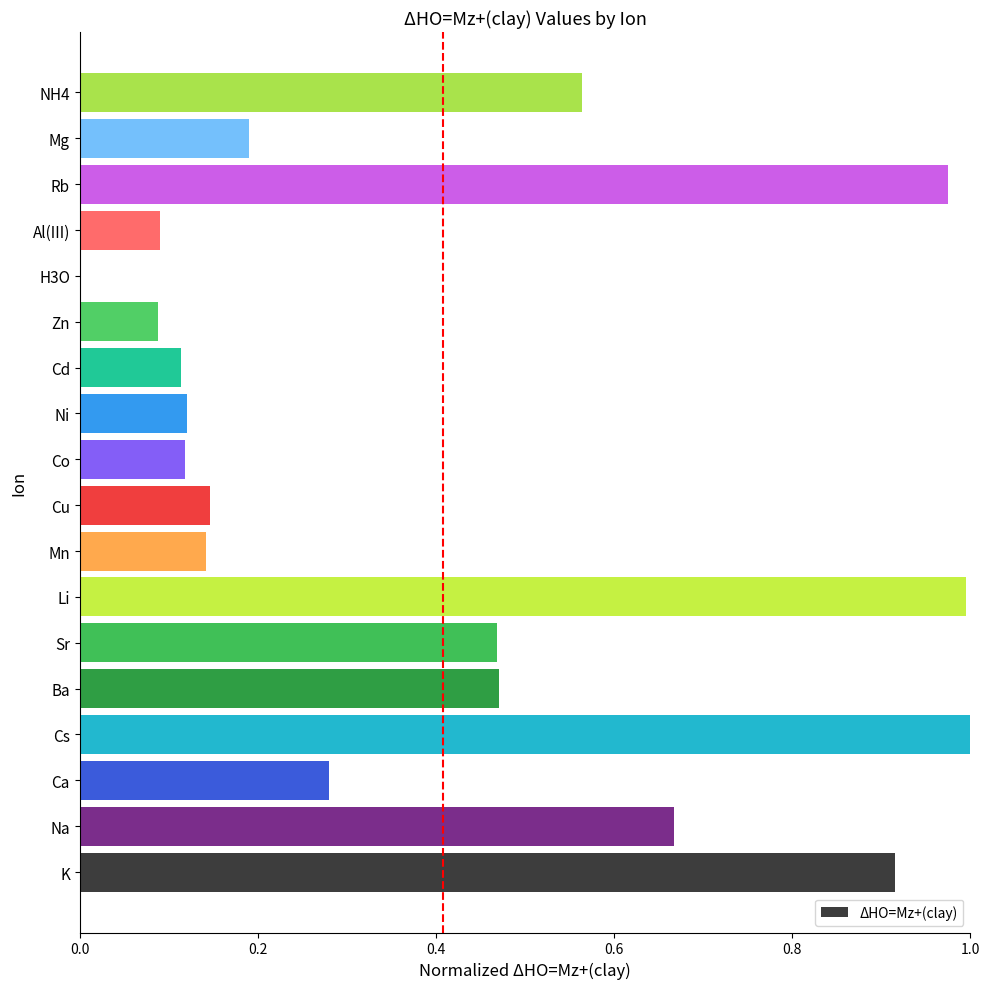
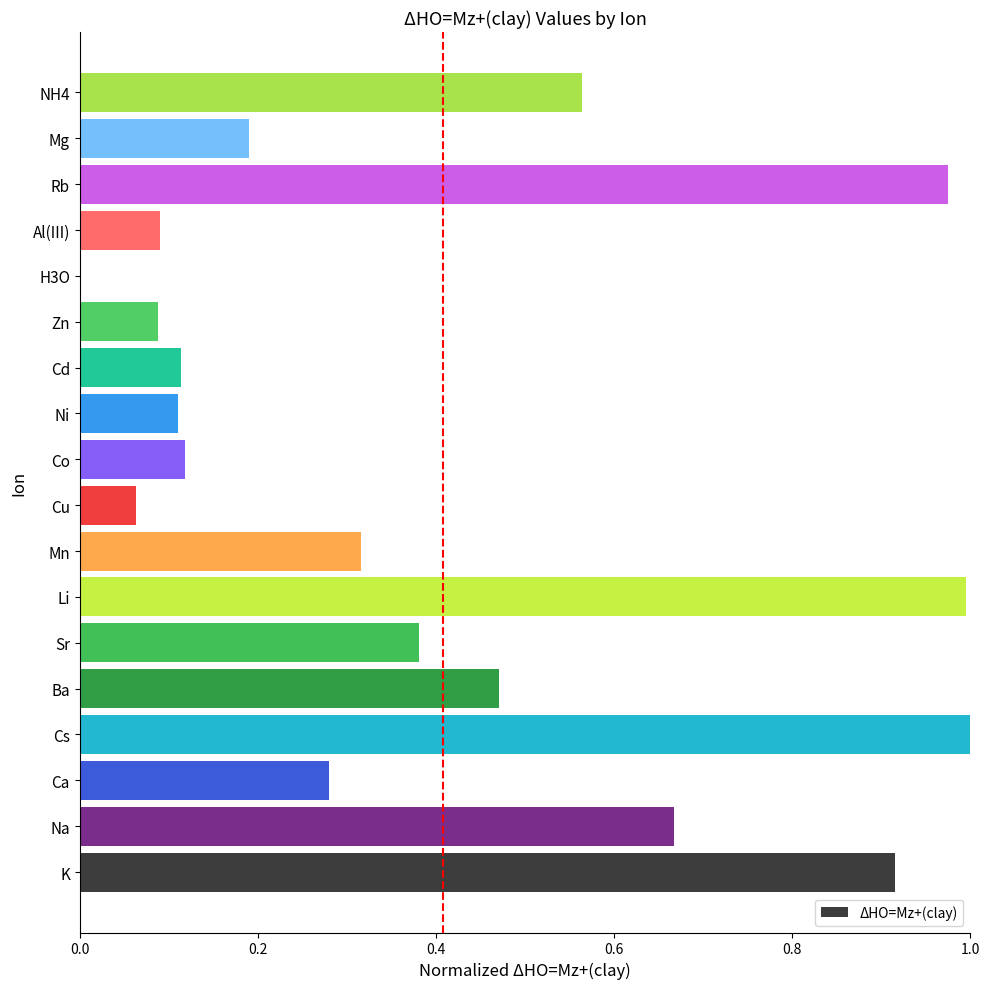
Ni: 0.12 -> 0.11
Cu: 0.15 -> 0.06
Mn: 0.14 -> 0.32
Sr: 0.47 -> 0.38
